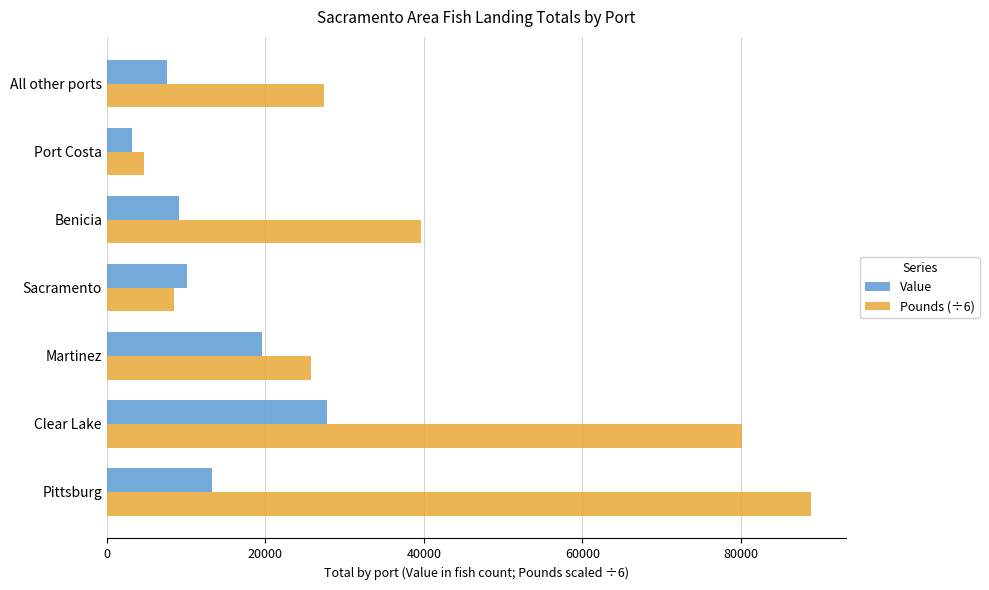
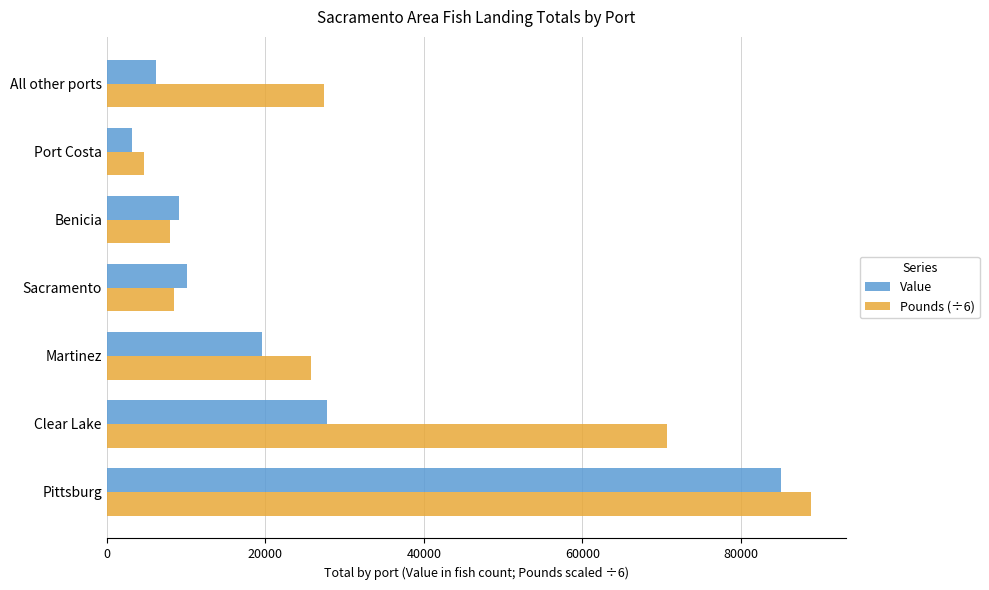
Value, All other ports: 8000 -> 6000
Pounds (÷6), Benicia: 40000 -> 8000
Pounds (÷6), Clear Lake: 80000 -> 71000
Value, Pittsburg: 13000 -> 85000
